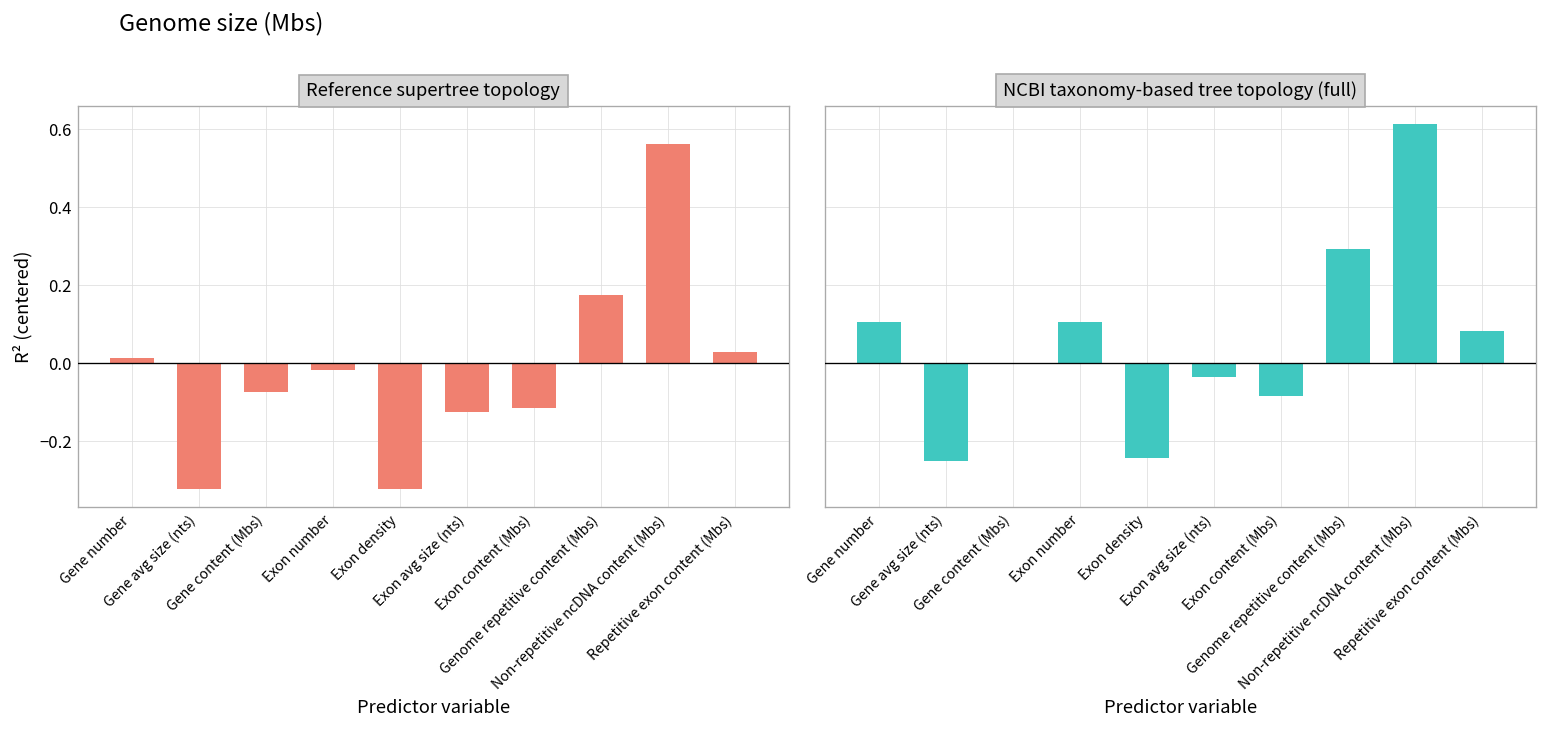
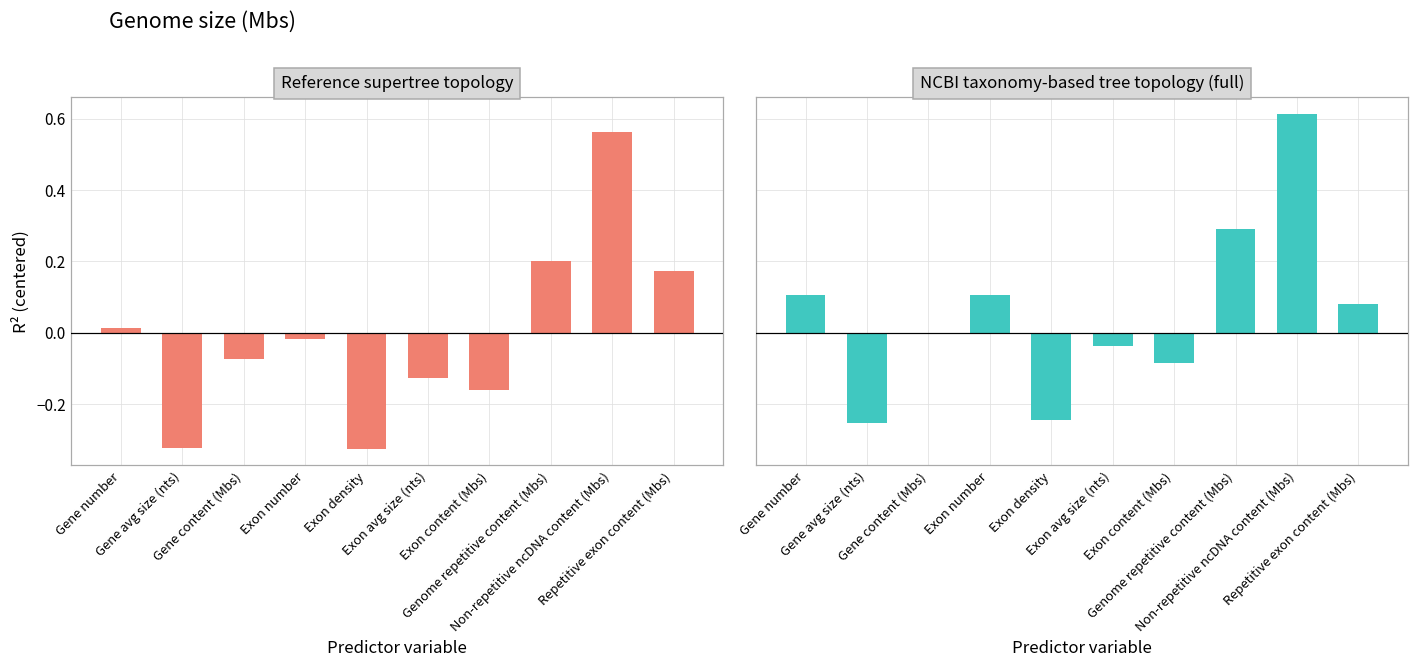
Reference supertree topology, Exon content (Mbs): -0.12 -> -0.16
Reference supertree topology, Genome repetitive content (Mbs): 0.17 -> 0.20
Reference supertree topology, Repetitive exon content (Mbs): 0.03 -> 0.17
